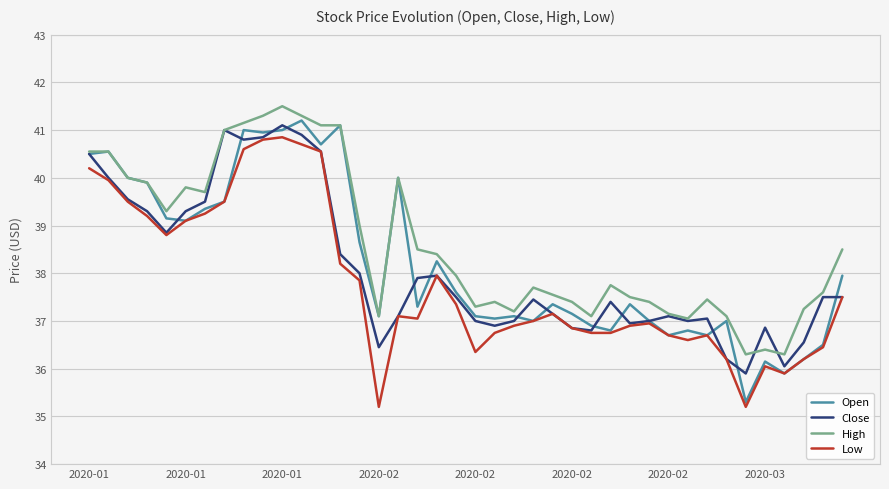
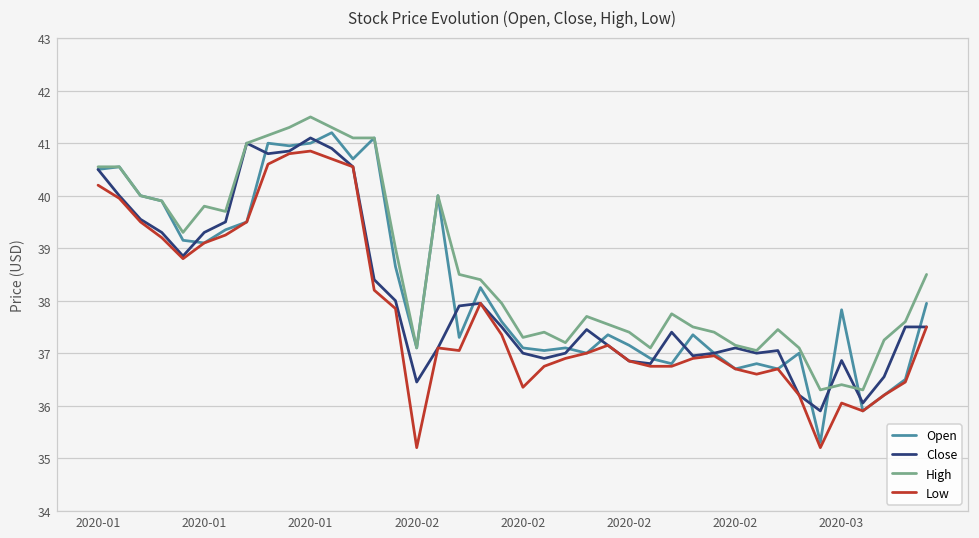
Open, 2020-03: 36.2 -> 37.8
